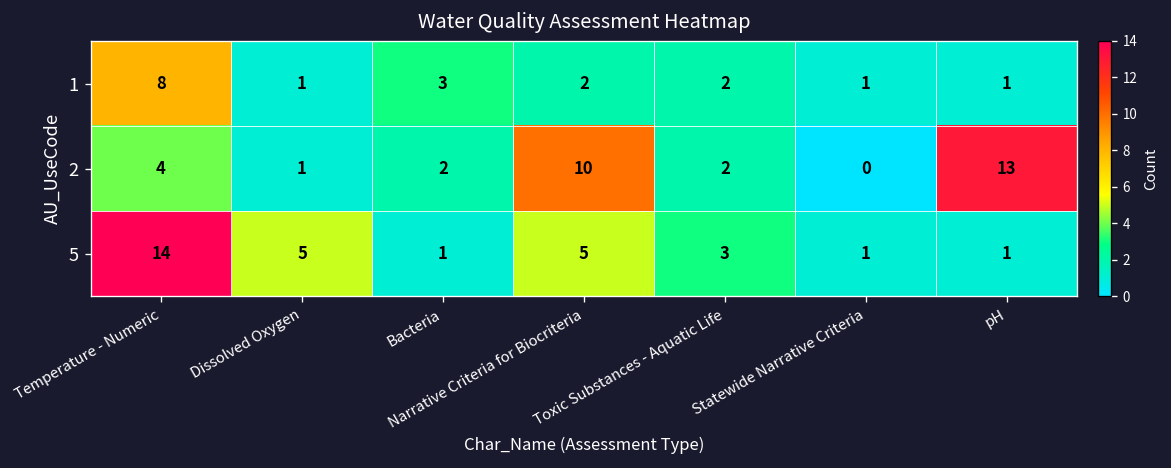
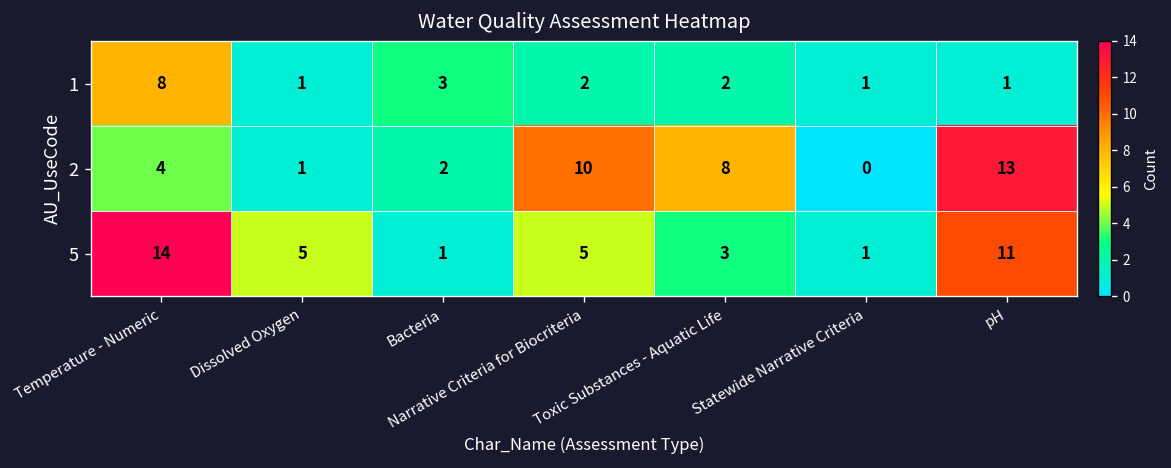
2, Toxic Substances - Aquatic Life: 2 -> 8
5, pH: 1 -> 11
